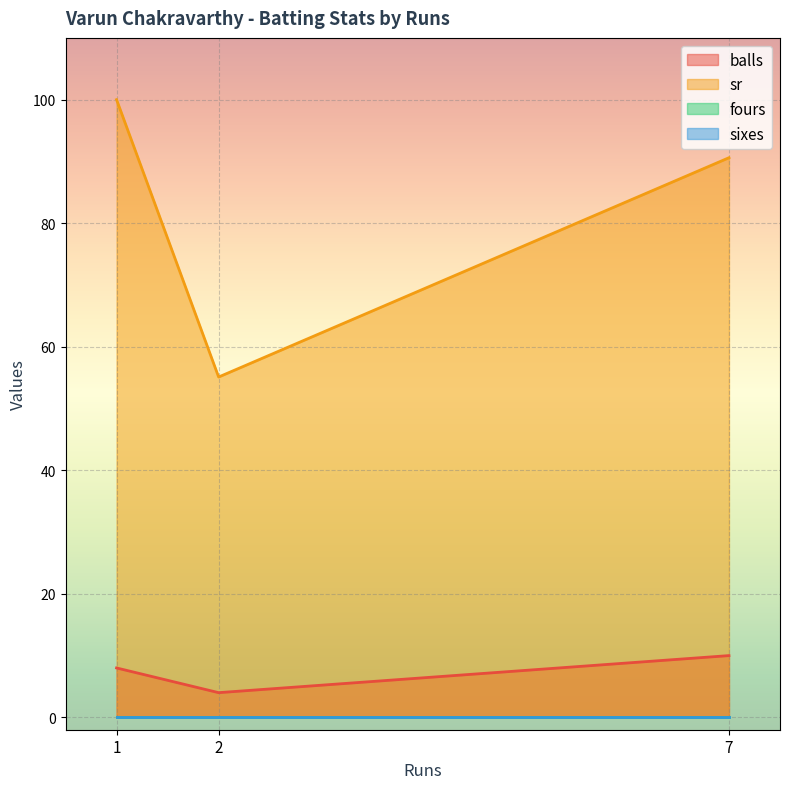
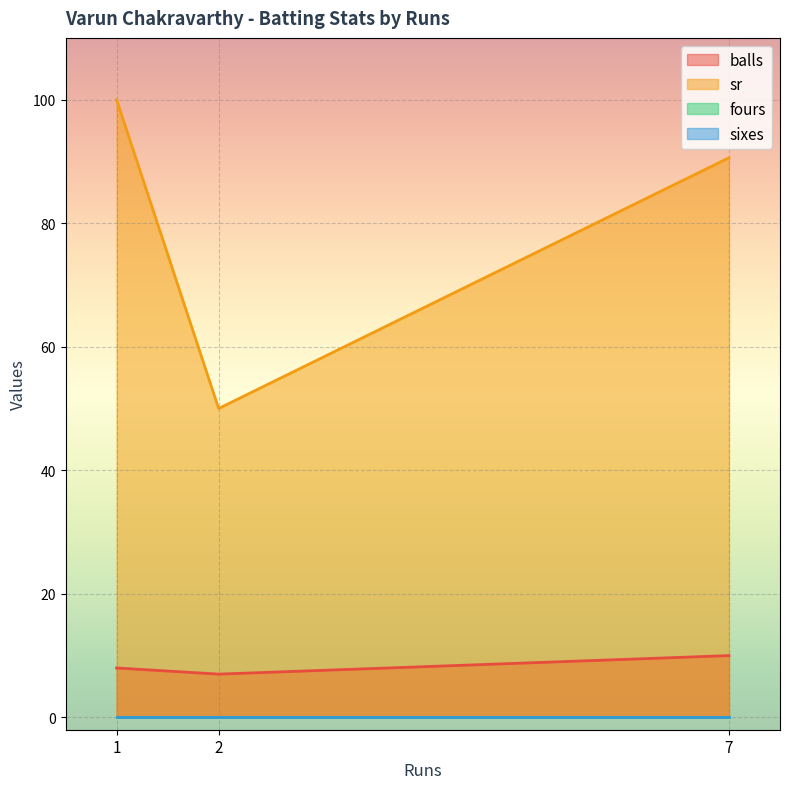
balls, 2: 4 -> 7
sr, 2: 55 -> 50
